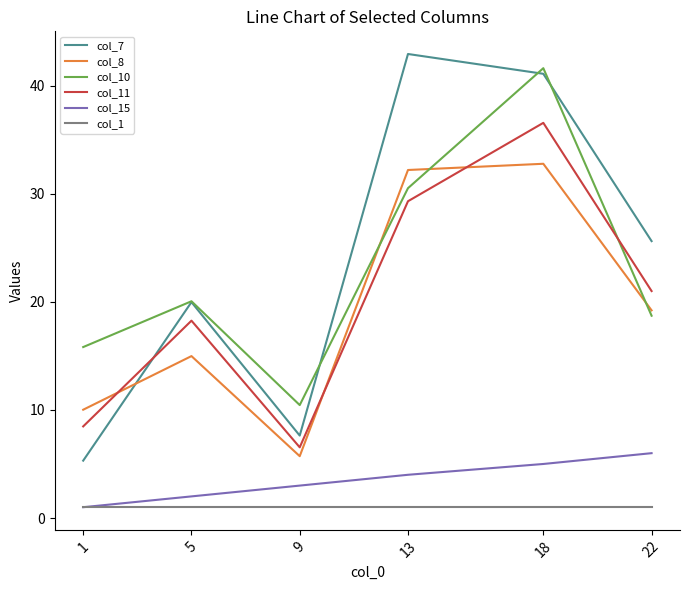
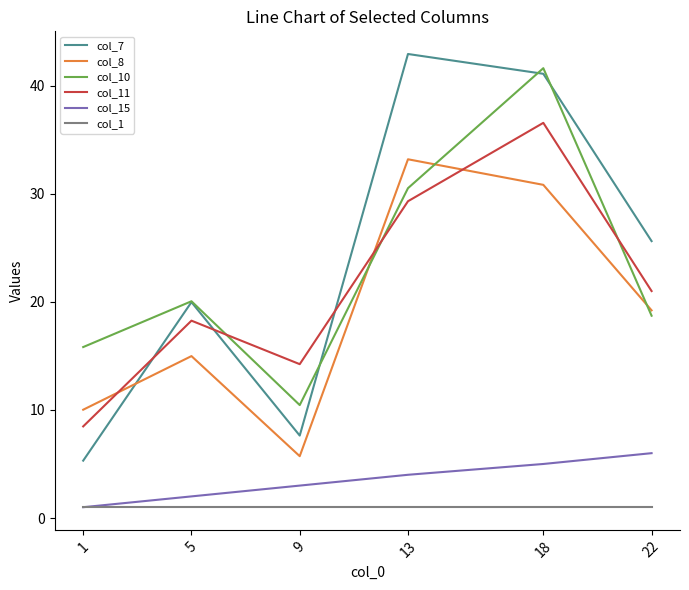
col_11, 9: 6.5 -> 14.2
col_8, 13: 32.2 -> 33.2
col_8, 18: 32.8 -> 30.8
